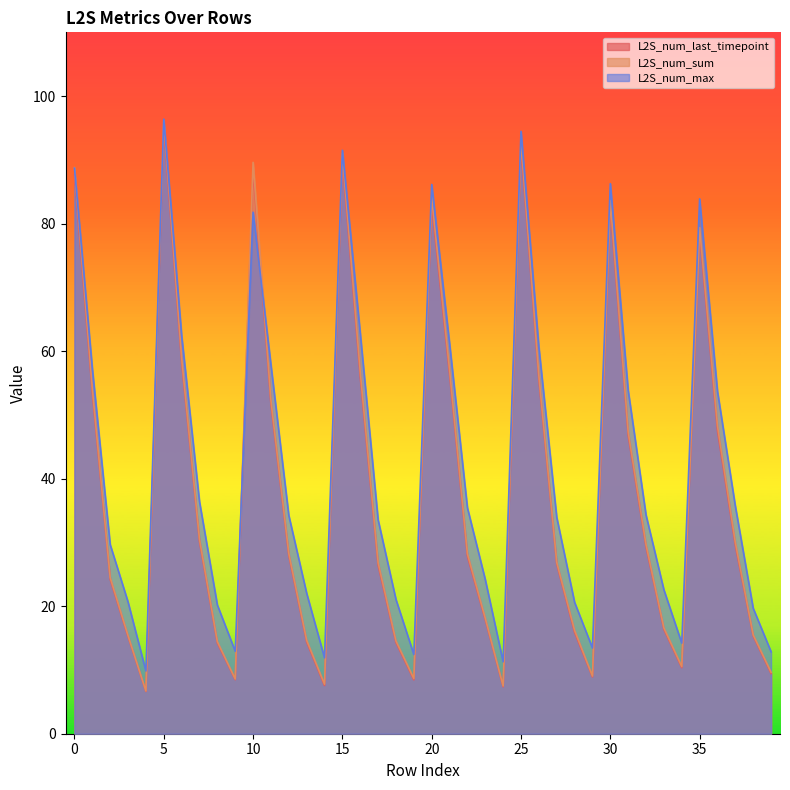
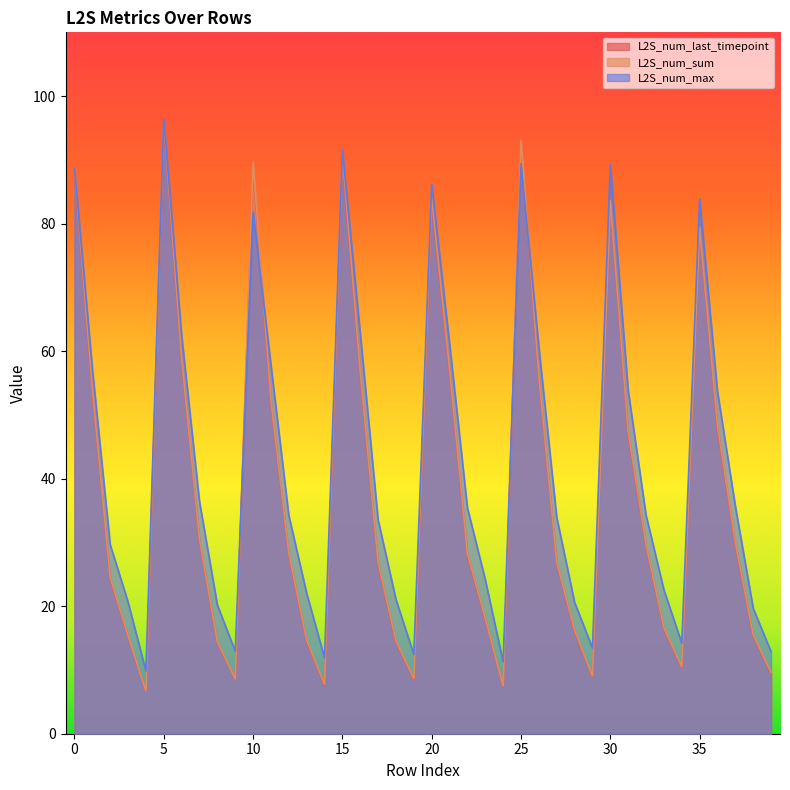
L2S_num_max, 25: 94 -> 89
L2S_num_max, 30: 86 -> 89
